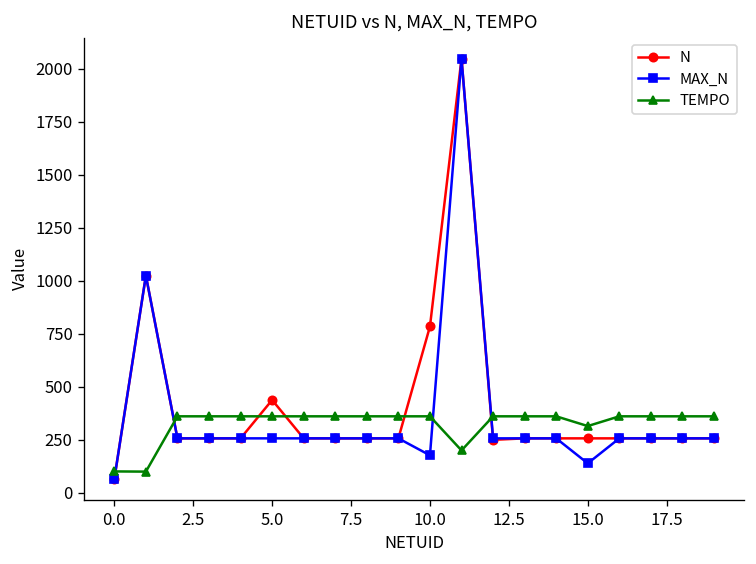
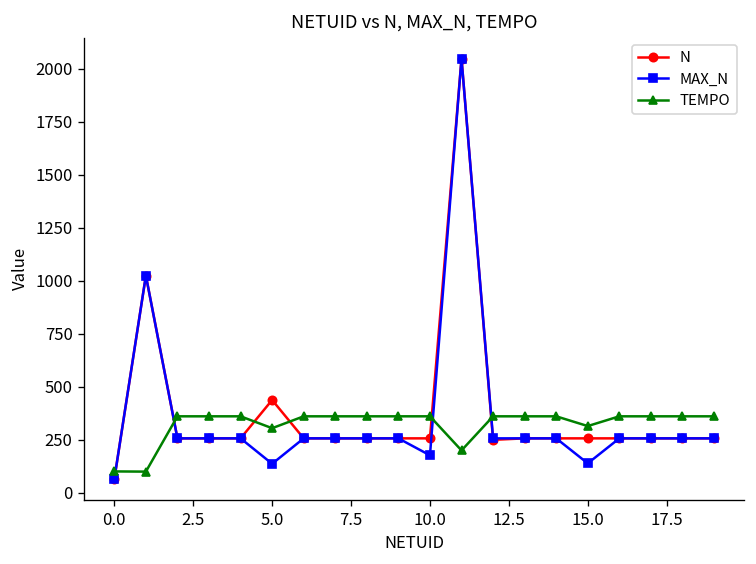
MAX_N, 5.0: 260 -> 140
TEMPO, 5.0: 360 -> 300
N, 10.0: 780 -> 260
